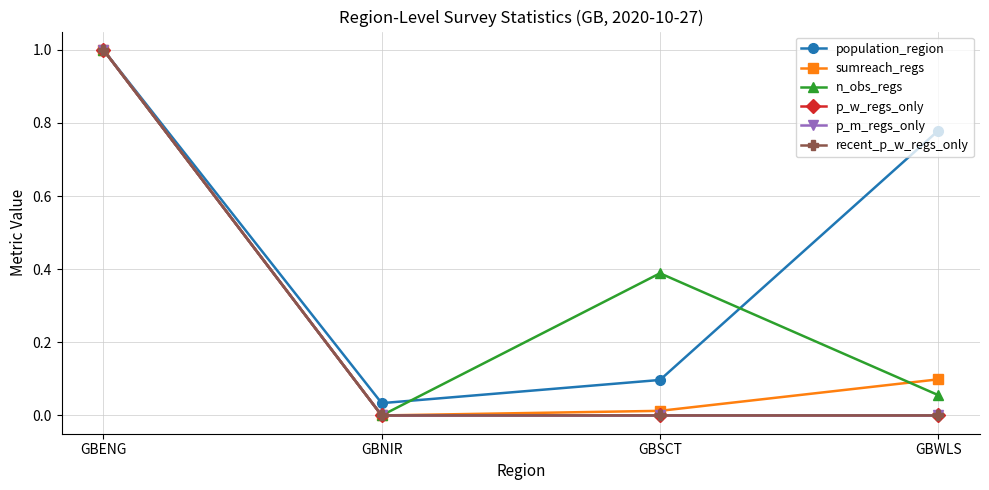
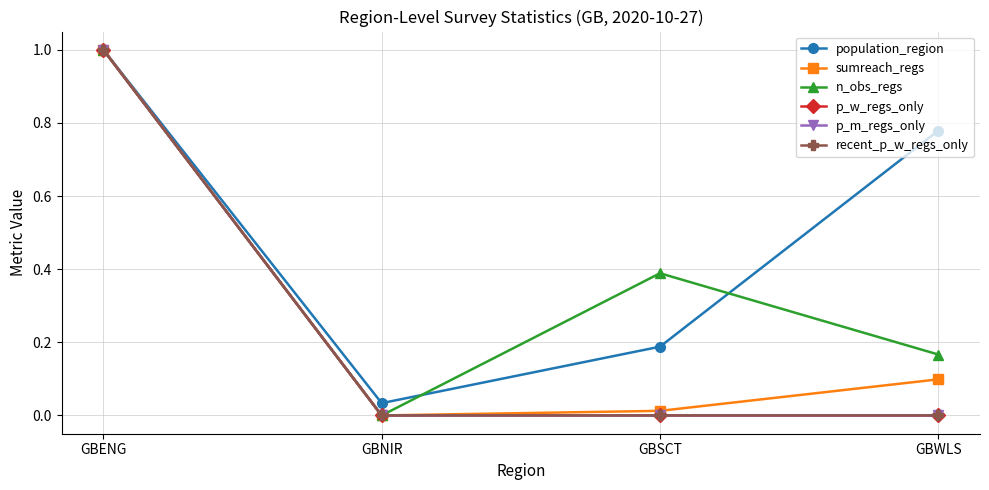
population_region, GBSCT: 0.10 -> 0.19
n_obs_regs, GBWLS: 0.06 -> 0.17
